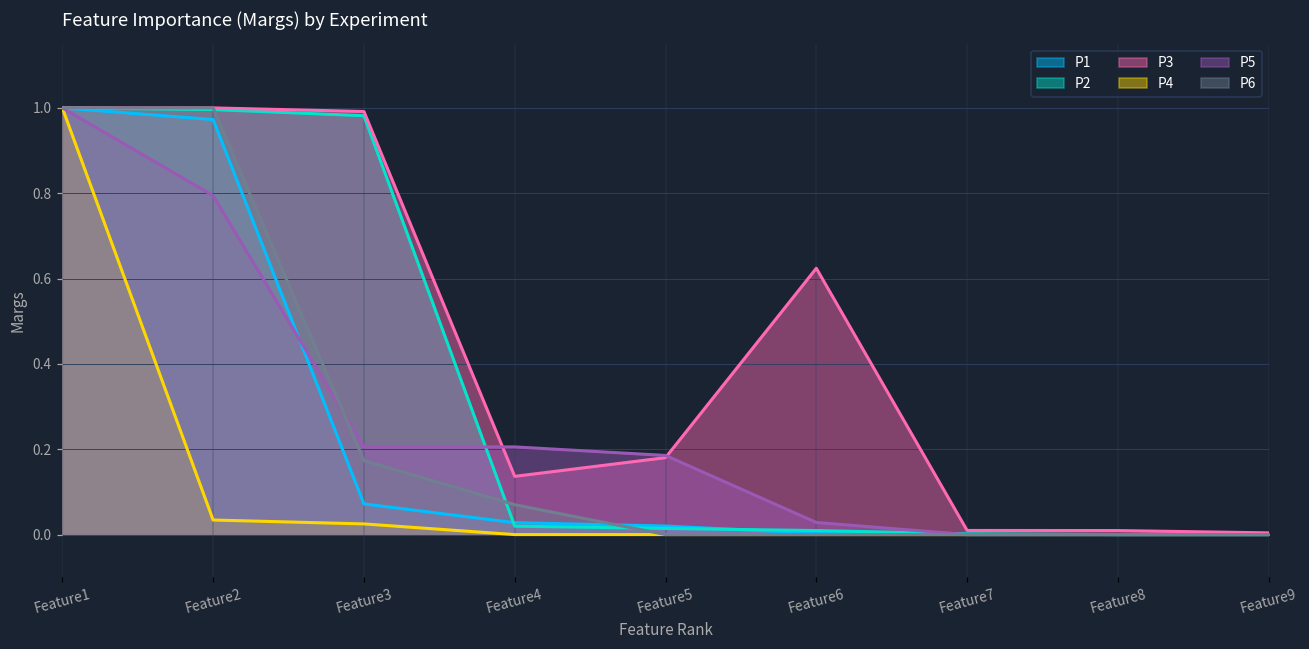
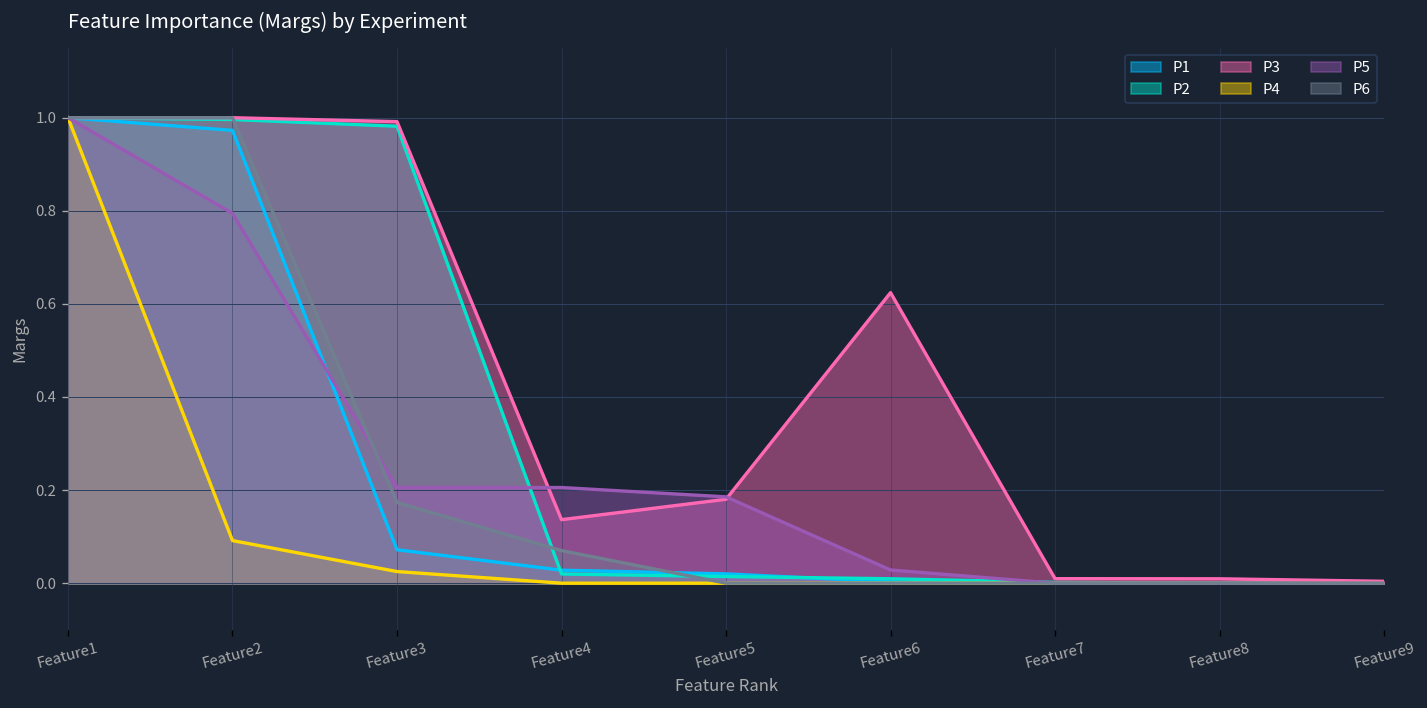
P4, Feature2: 0.03 -> 0.09
